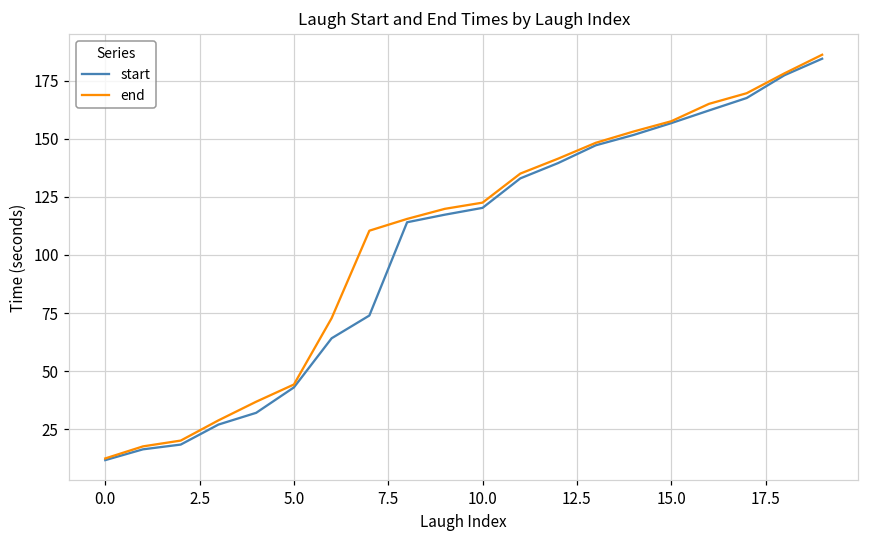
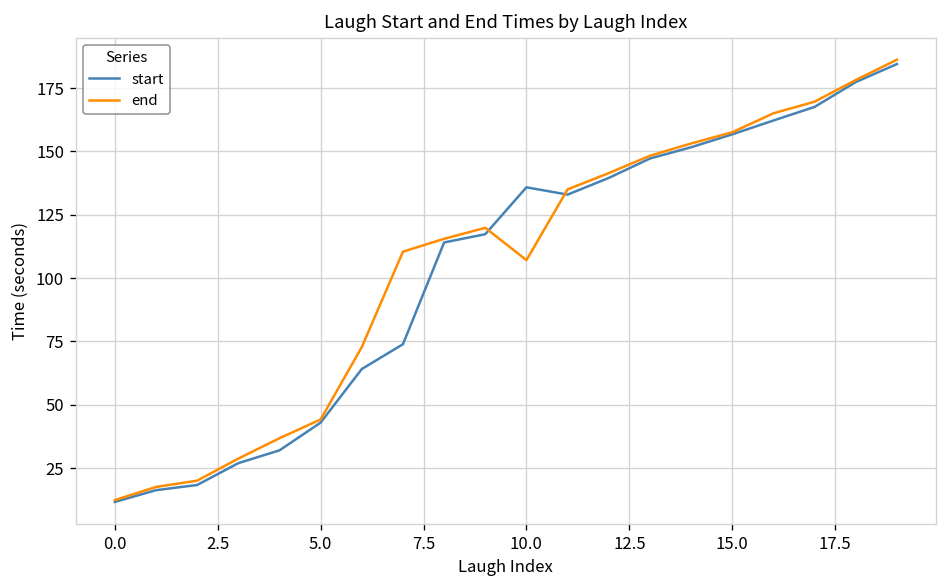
start, 10.0: 120 -> 136
end, 10.0: 123 -> 107
